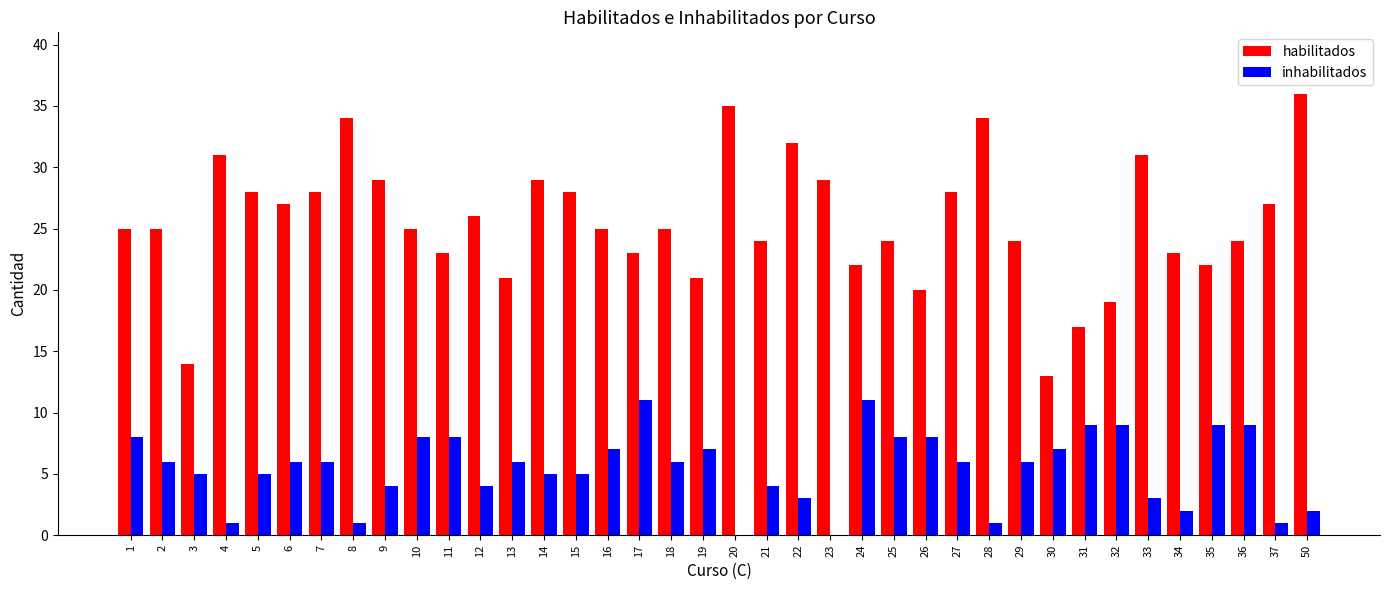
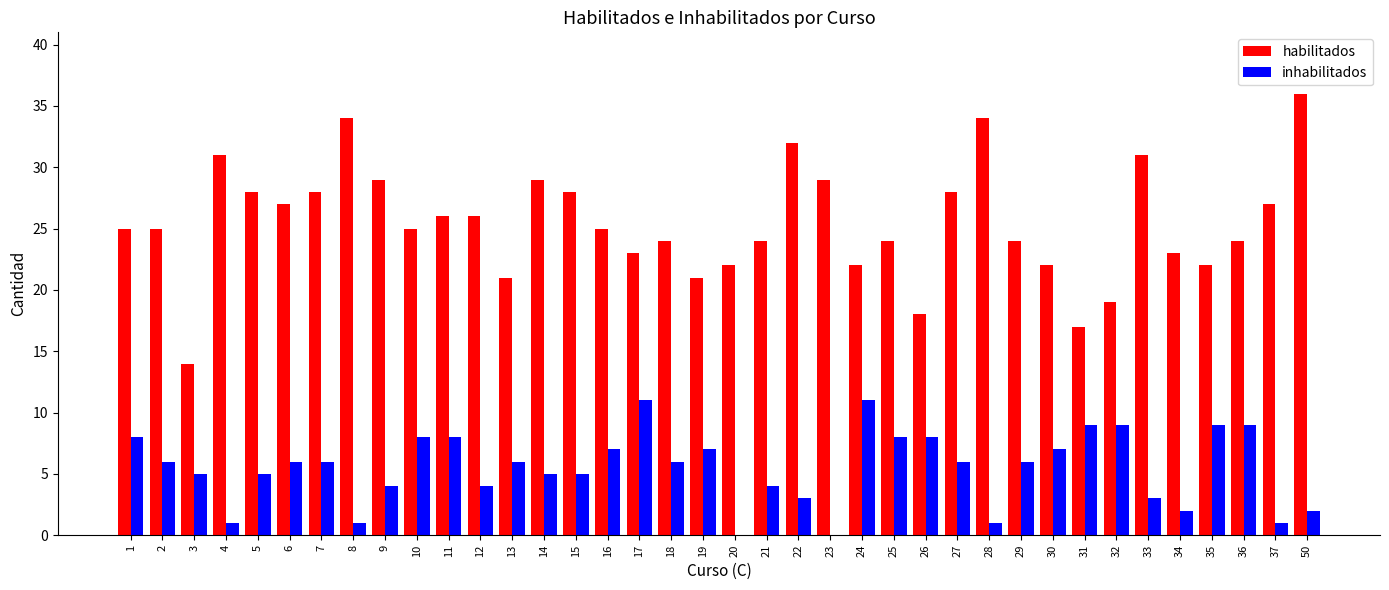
habilitados, 11: 23 -> 26
habilitados, 18: 25 -> 24
habilitados, 20: 35 -> 22
habilitados, 26: 20 -> 18
habilitados, 30: 13 -> 22
